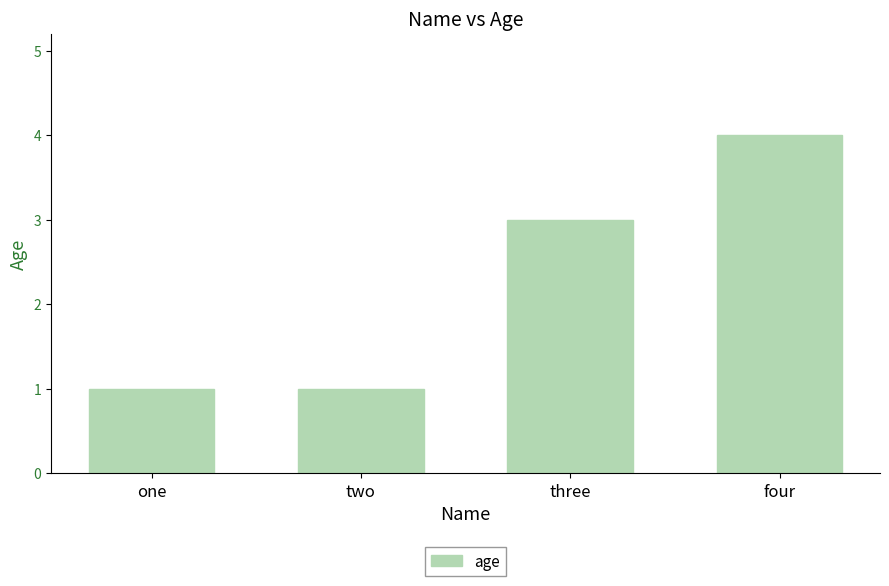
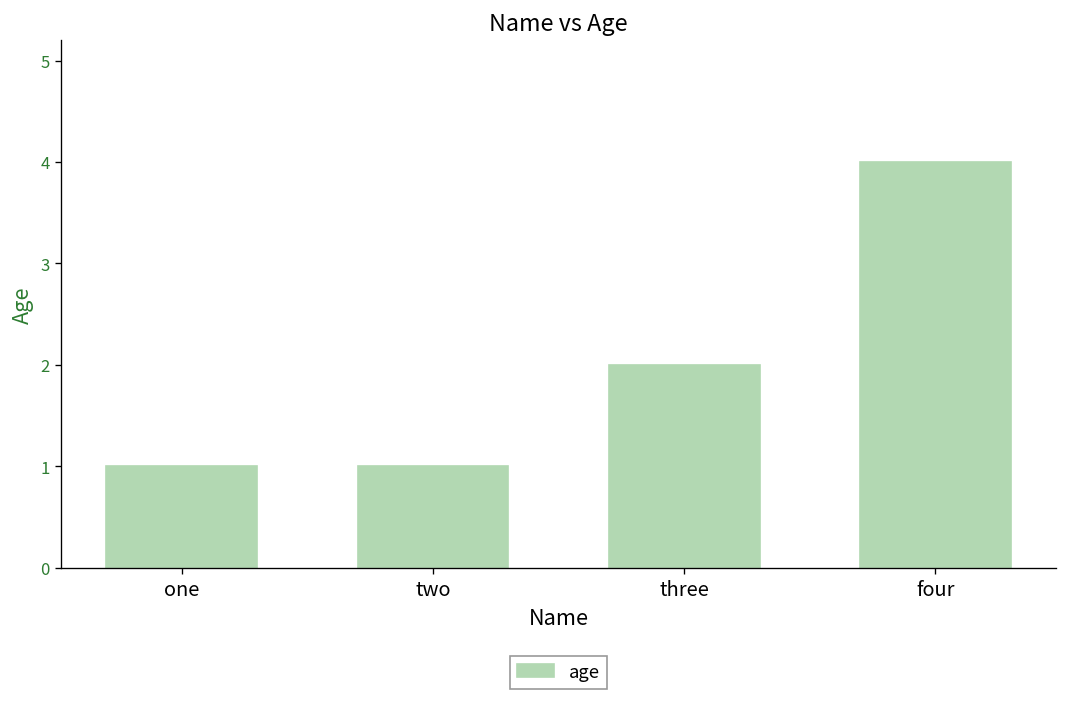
three: 3 -> 2
